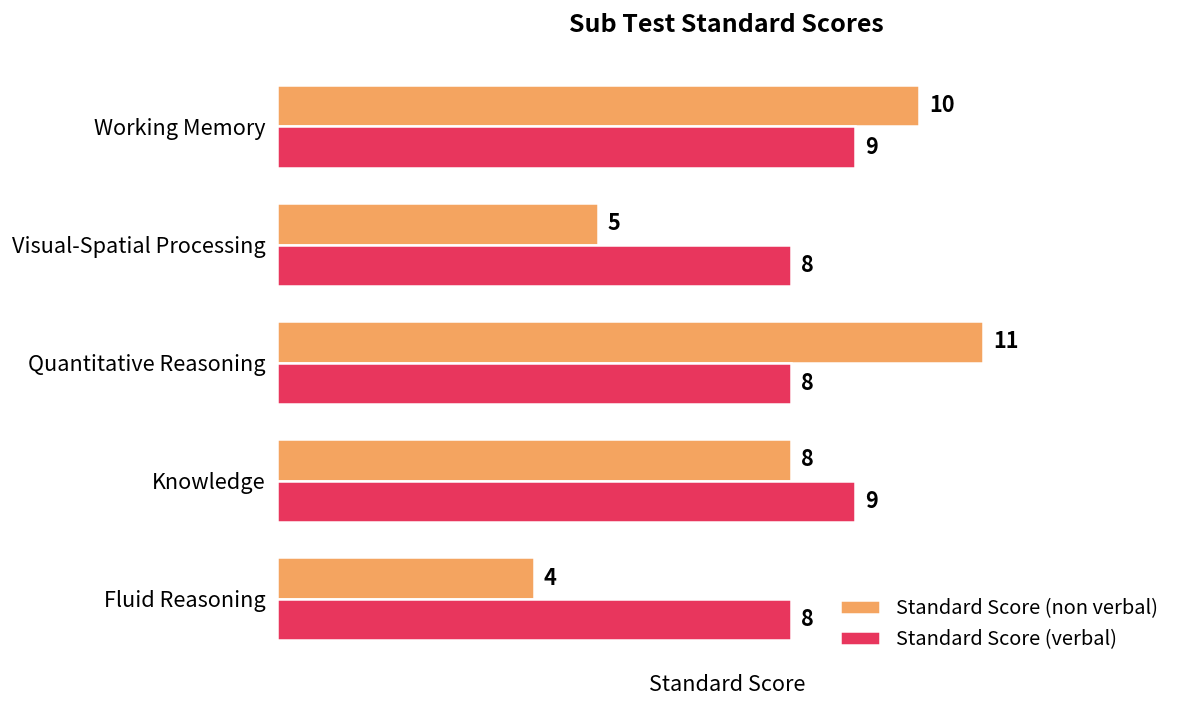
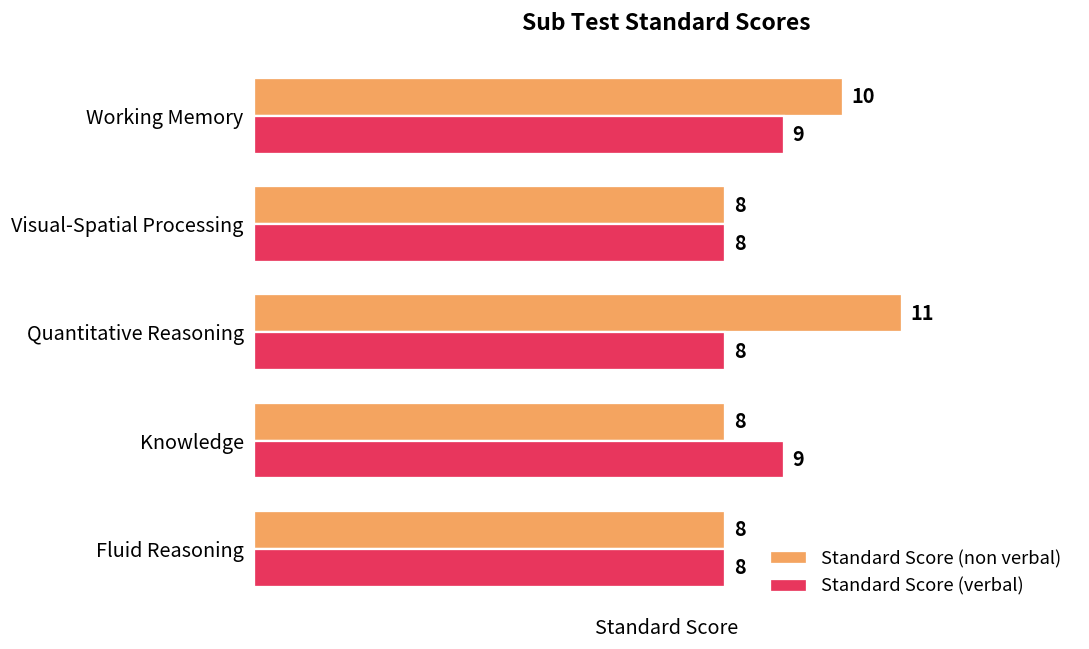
Standard Score (non verbal), Visual-Spatial Processing: 5 -> 8
Standard Score (non verbal), Fluid Reasoning: 4 -> 8
